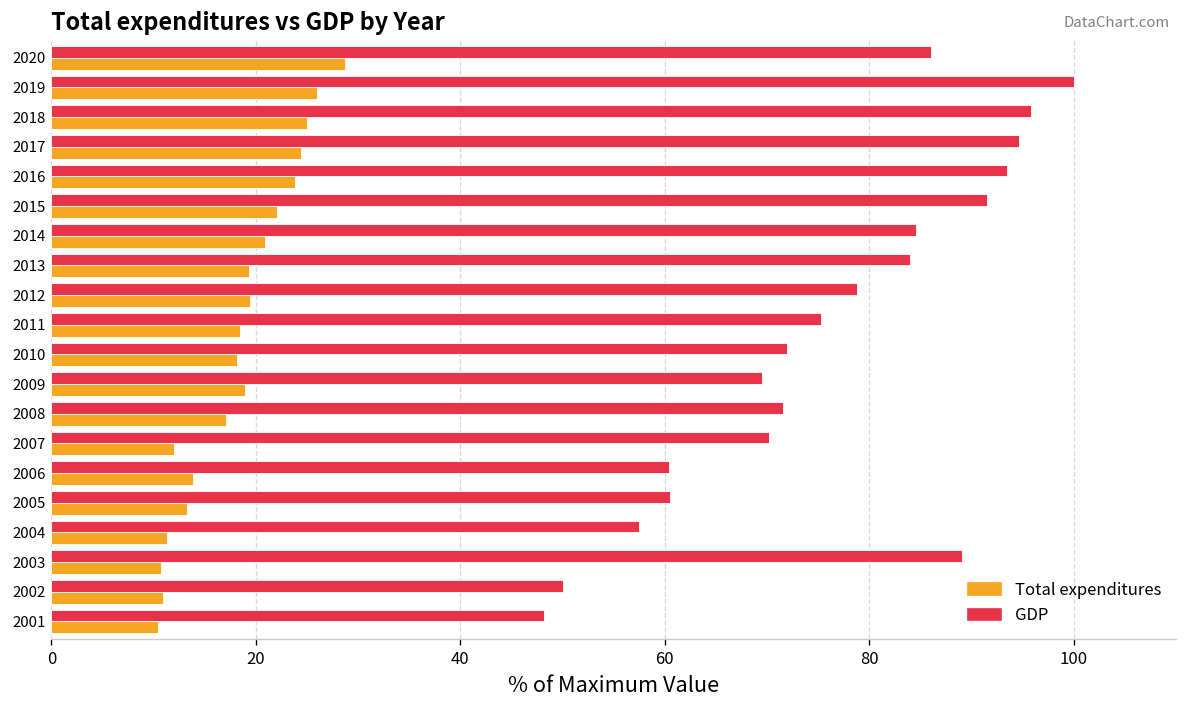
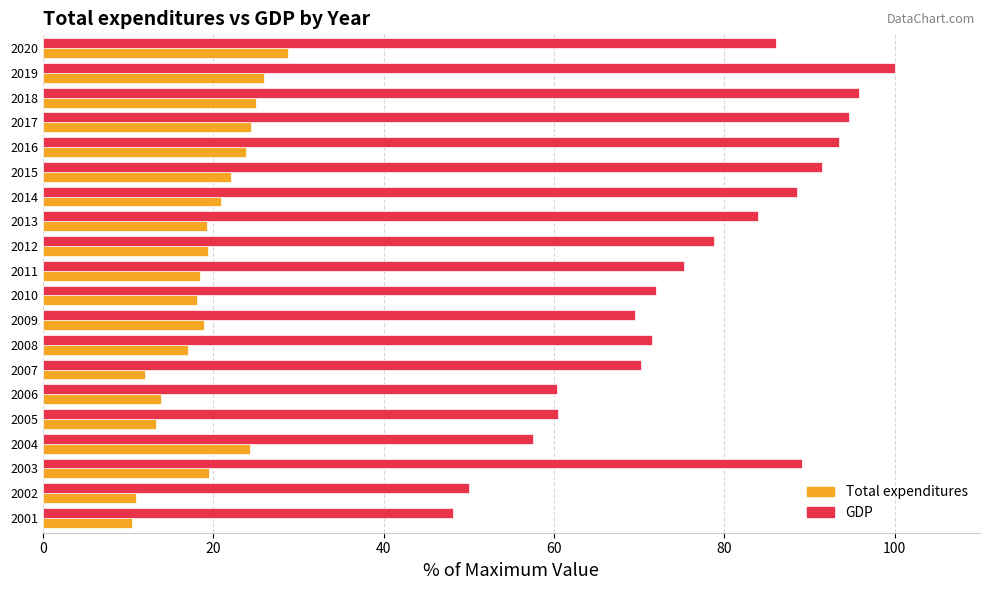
GDP, 2014: 85 -> 88
Total expenditures, 2004: 11 -> 24
Total expenditures, 2003: 11 -> 20
